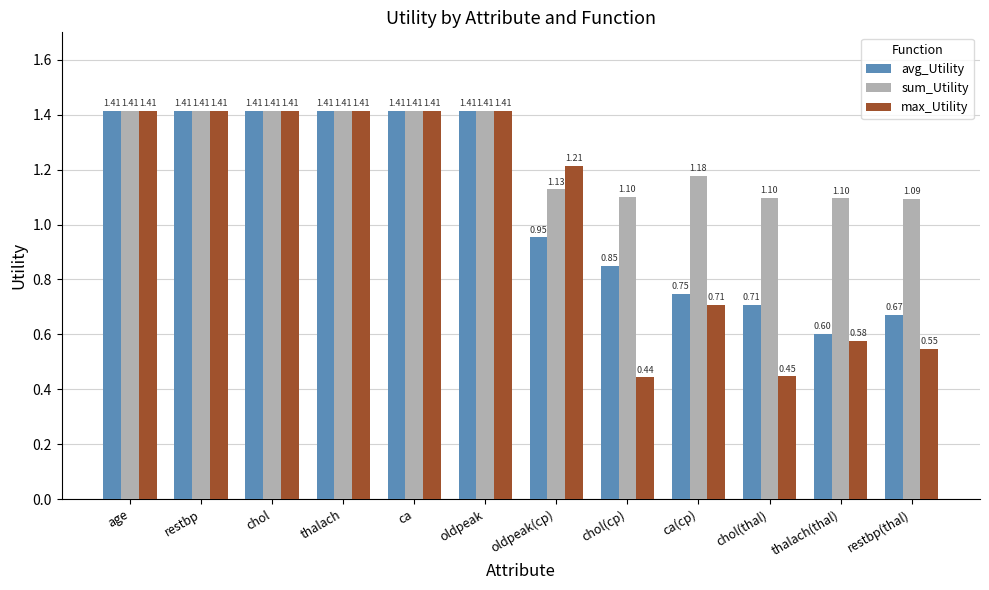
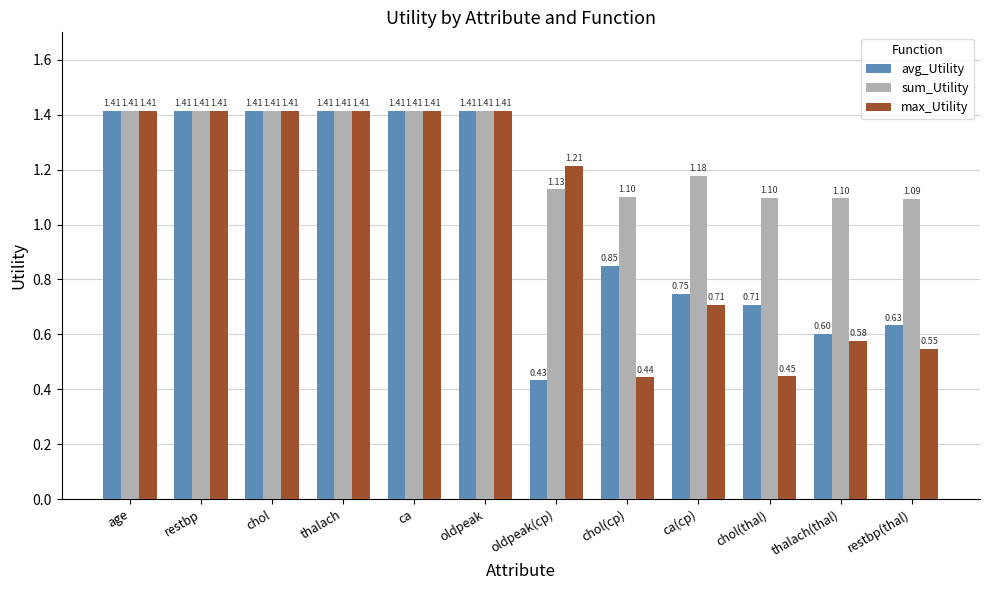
avg_Utility, oldpeak(cp): 0.95 -> 0.43
avg_Utility, restbp(thal): 0.67 -> 0.63
